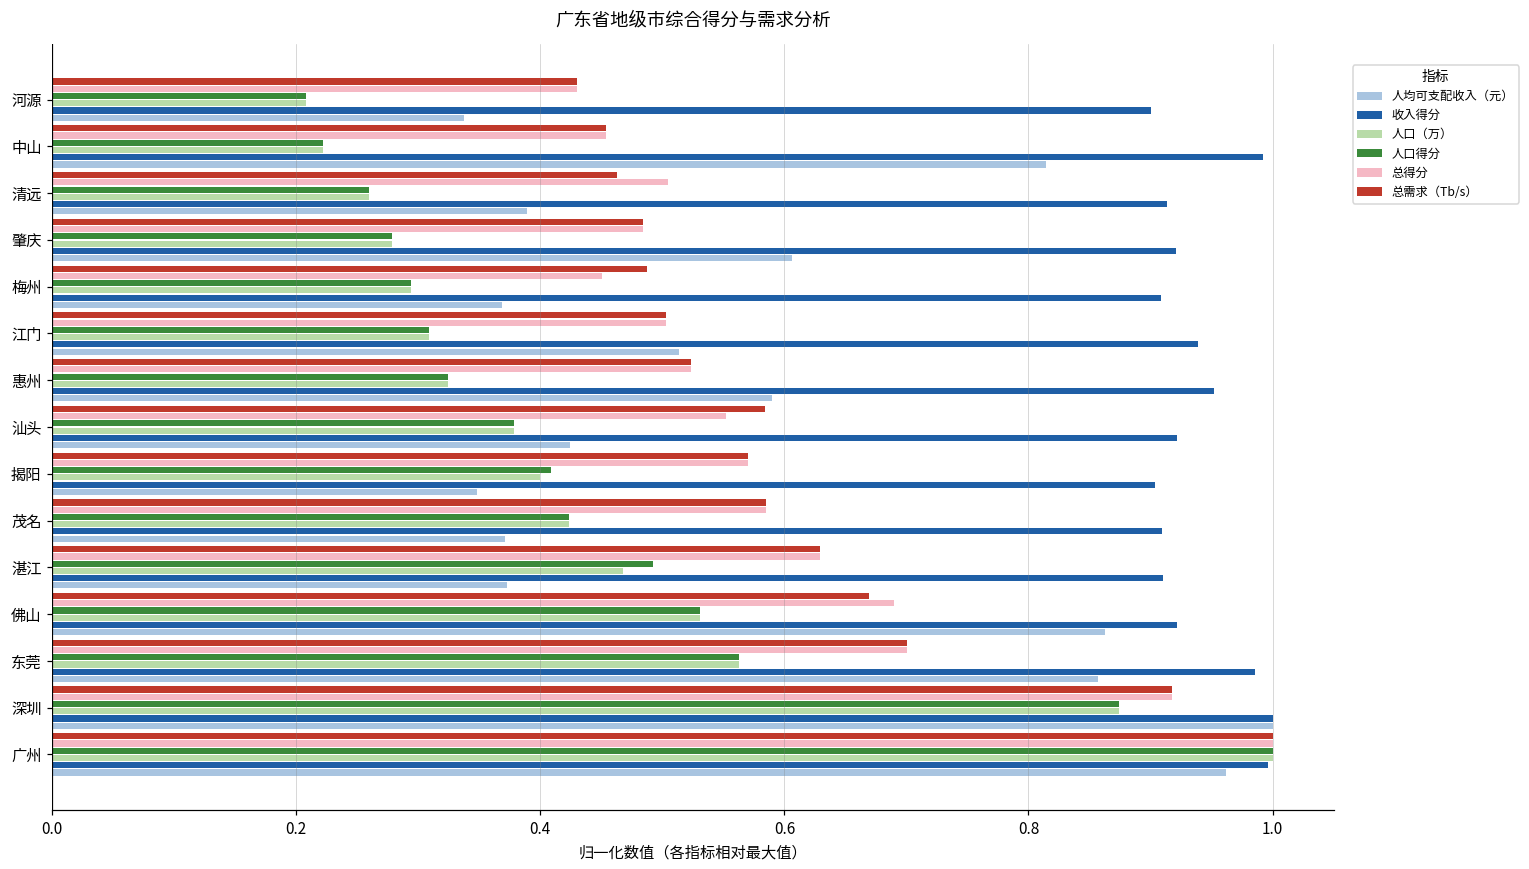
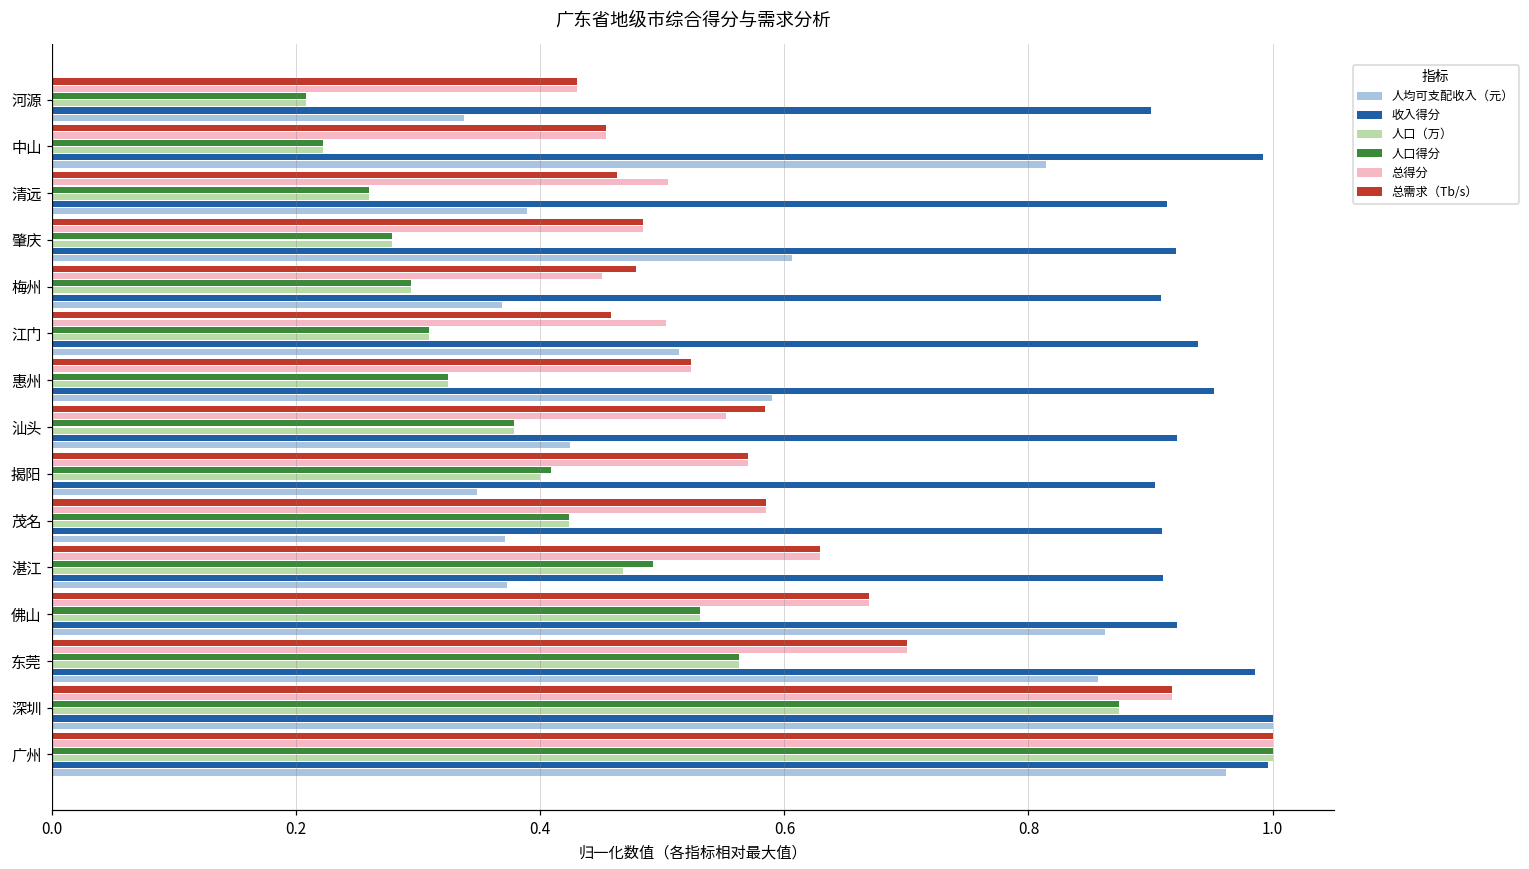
总需求（Tb/s）, 梅州: 0.487 -> 0.479
总需求（Tb/s）, 江门: 0.503 -> 0.458
总得分, 佛山: 0.690 -> 0.669
